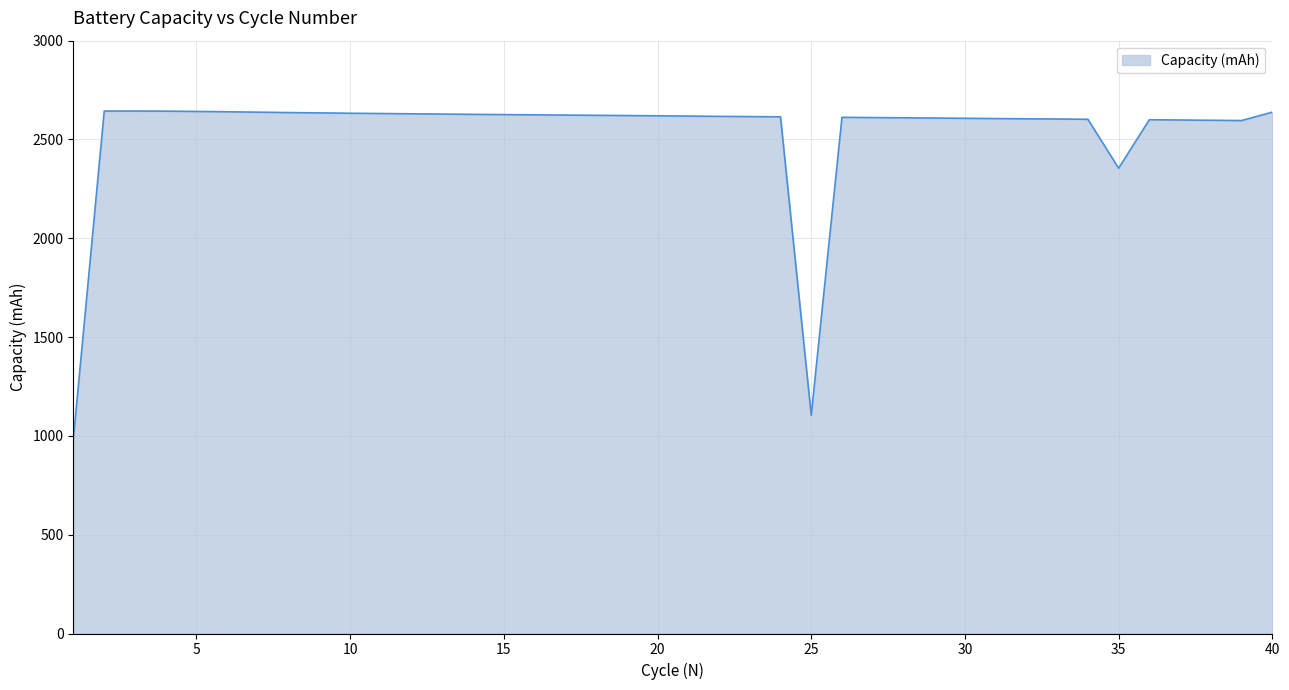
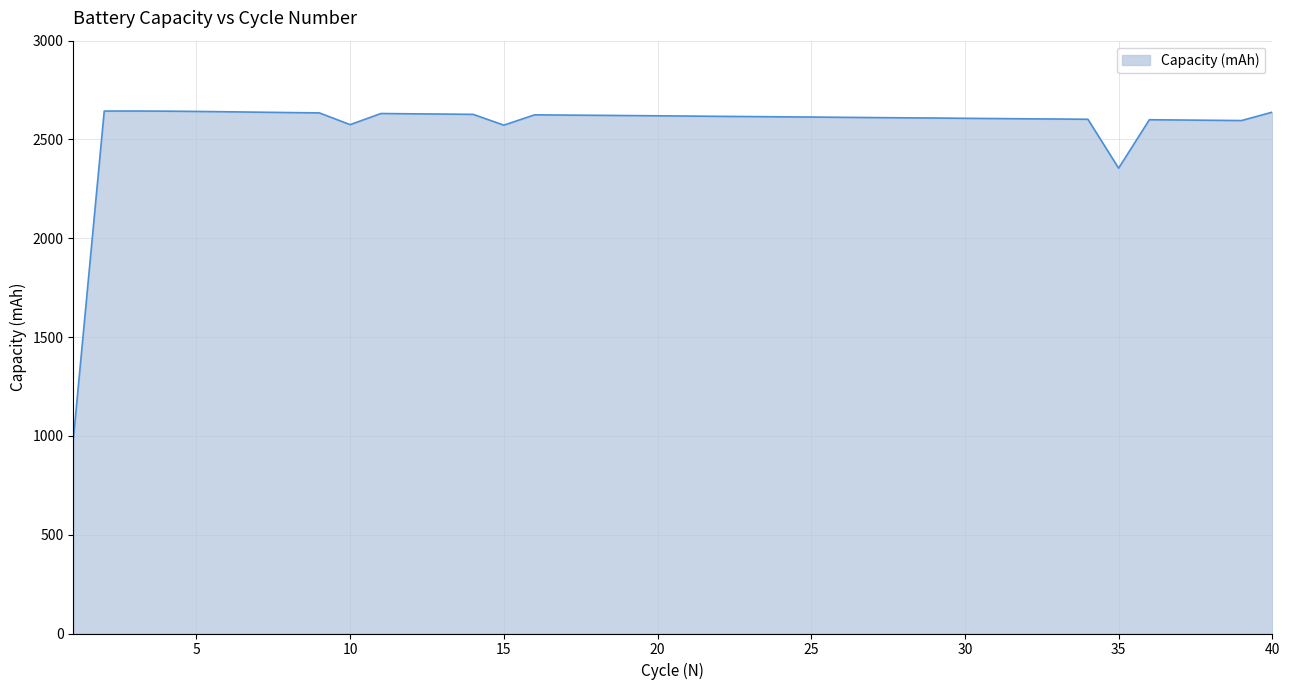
10: 2630 -> 2580
15: 2630 -> 2570
25: 1100 -> 2610
